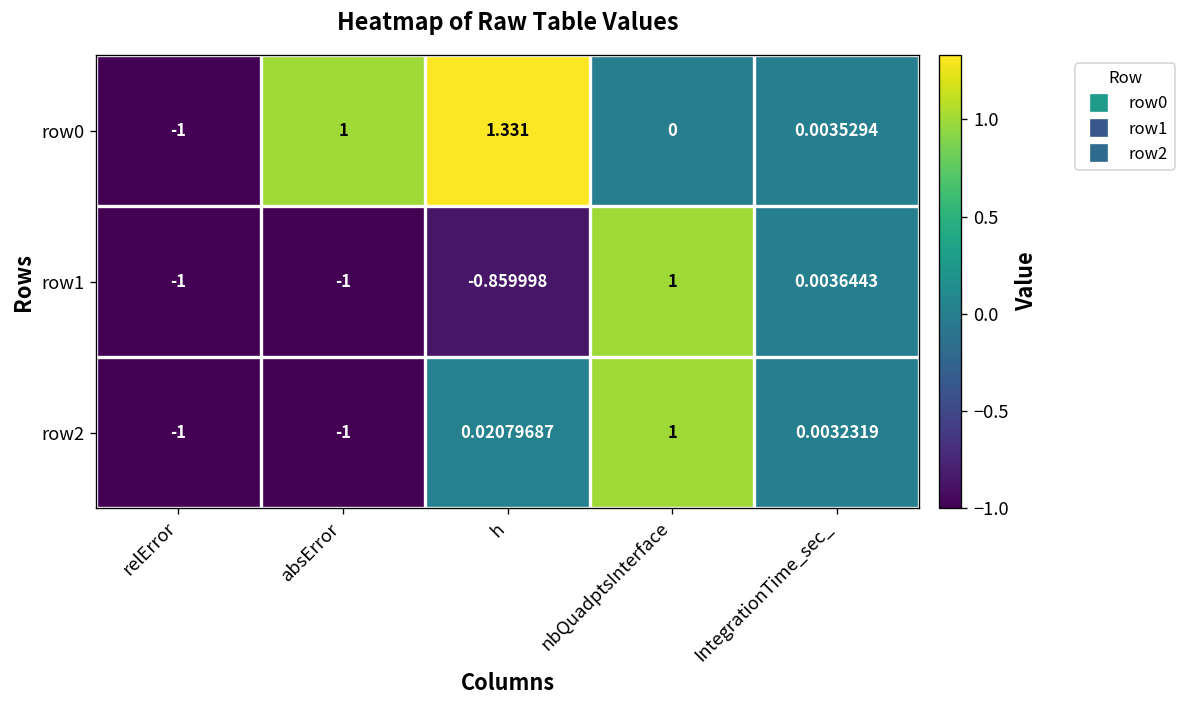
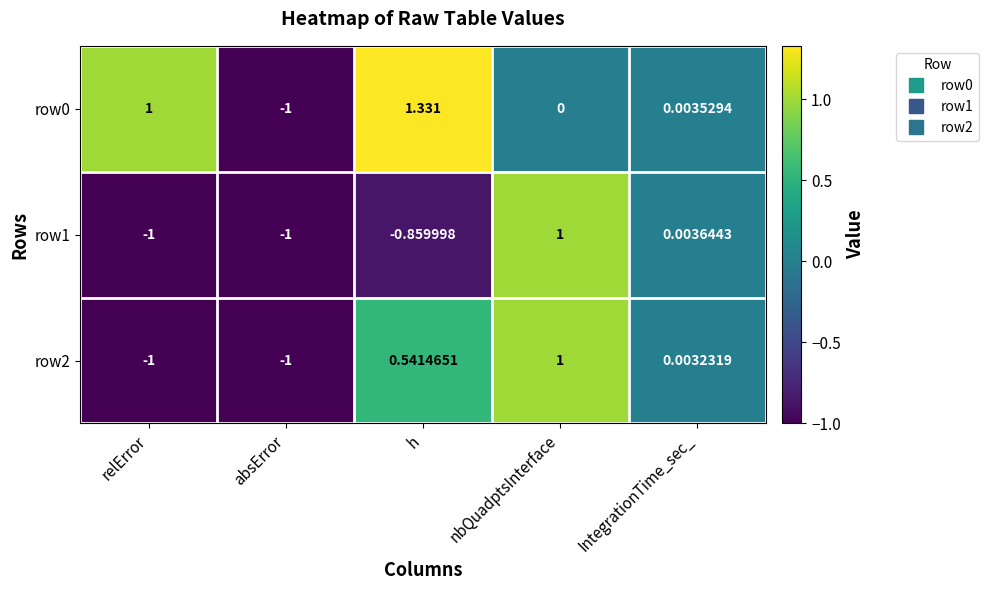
row0, relError: -1 -> 1
row0, absError: 1 -> -1
row2, h: 0.02079687 -> 0.5414651
